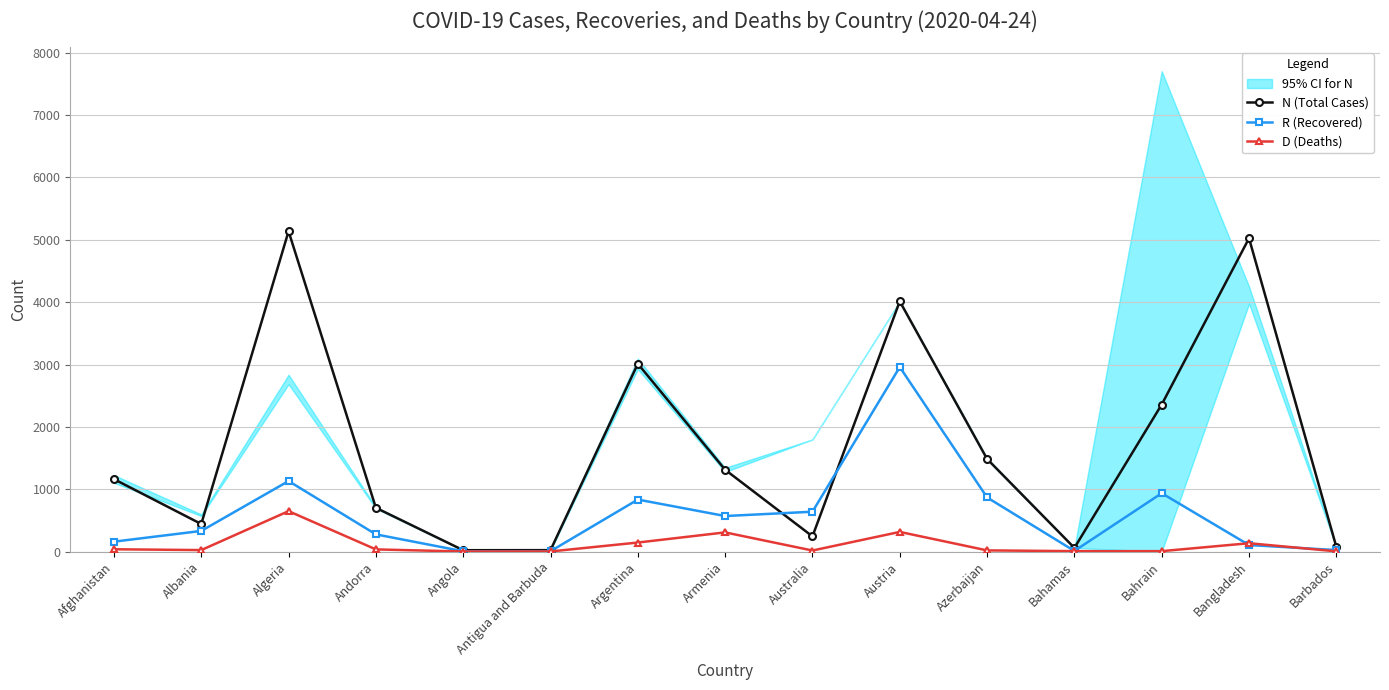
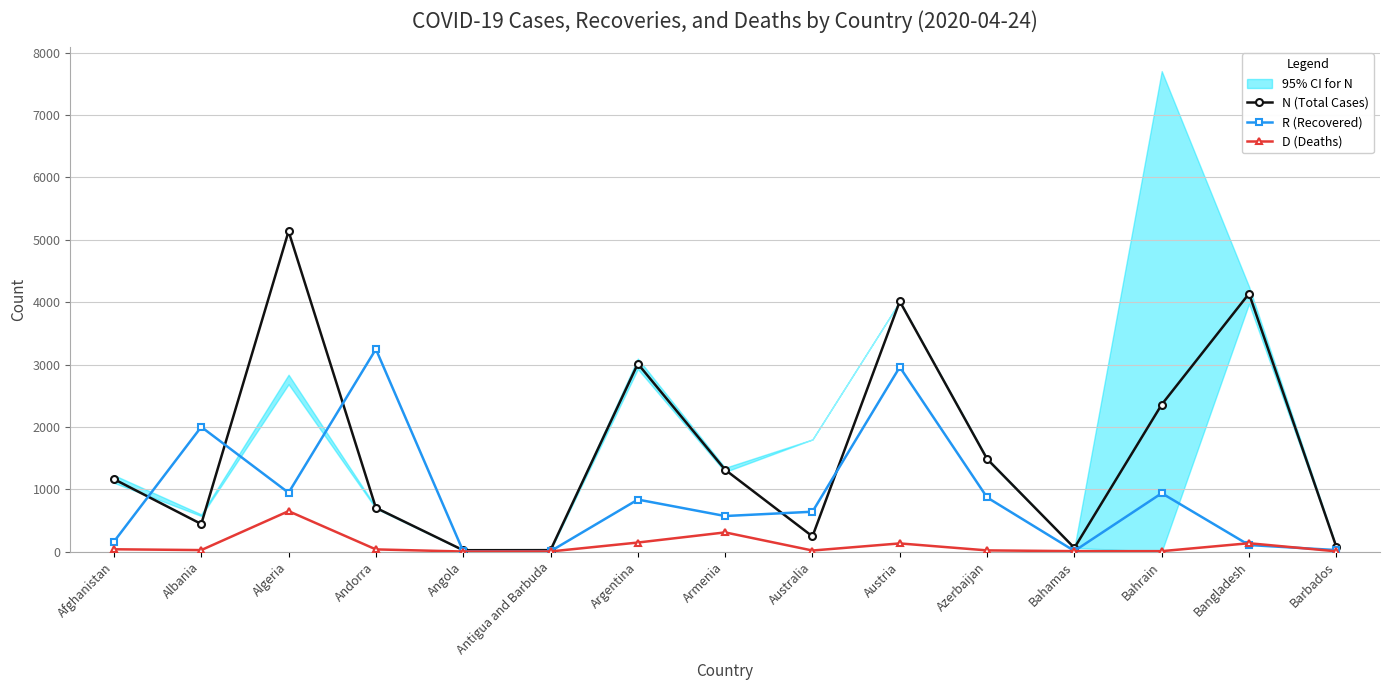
R (Recovered), Albania: 300 -> 2000
R (Recovered), Algeria: 1100 -> 900
R (Recovered), Andorra: 300 -> 3200
D (Deaths), Austria: 300 -> 100
N (Total Cases), Bangladesh: 5000 -> 4100
